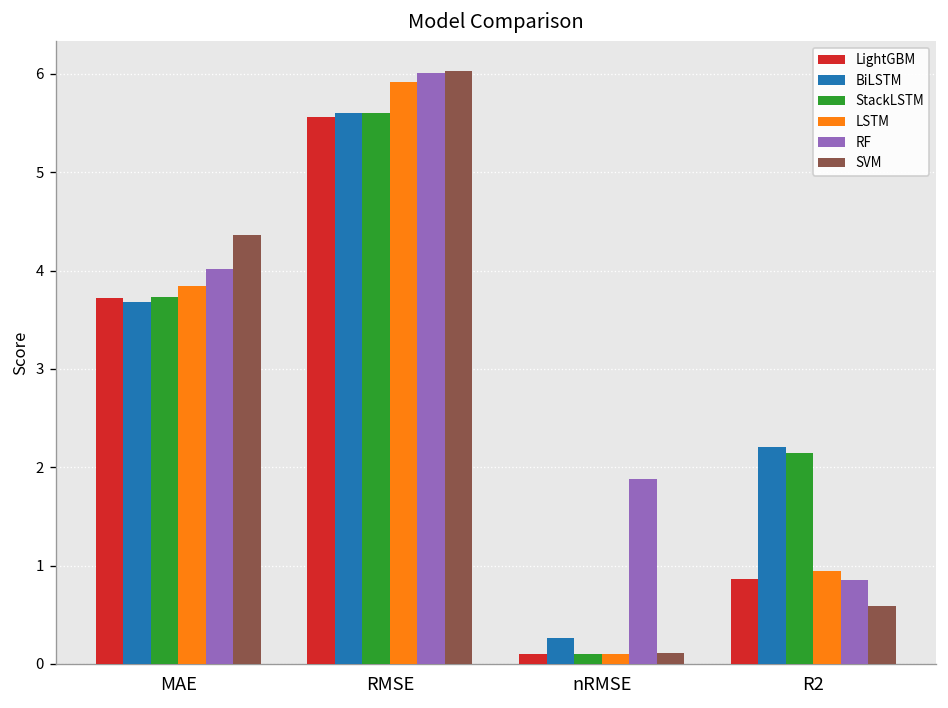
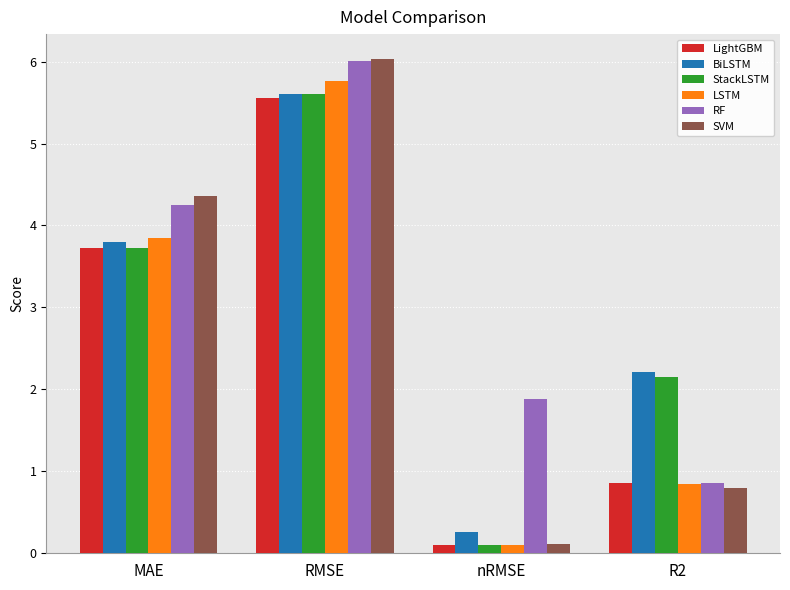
BiLSTM, MAE: 3.7 -> 3.8
RF, MAE: 4.0 -> 4.2
LSTM, RMSE: 5.9 -> 5.8
LSTM, R2: 0.9 -> 0.8
SVM, R2: 0.6 -> 0.8
